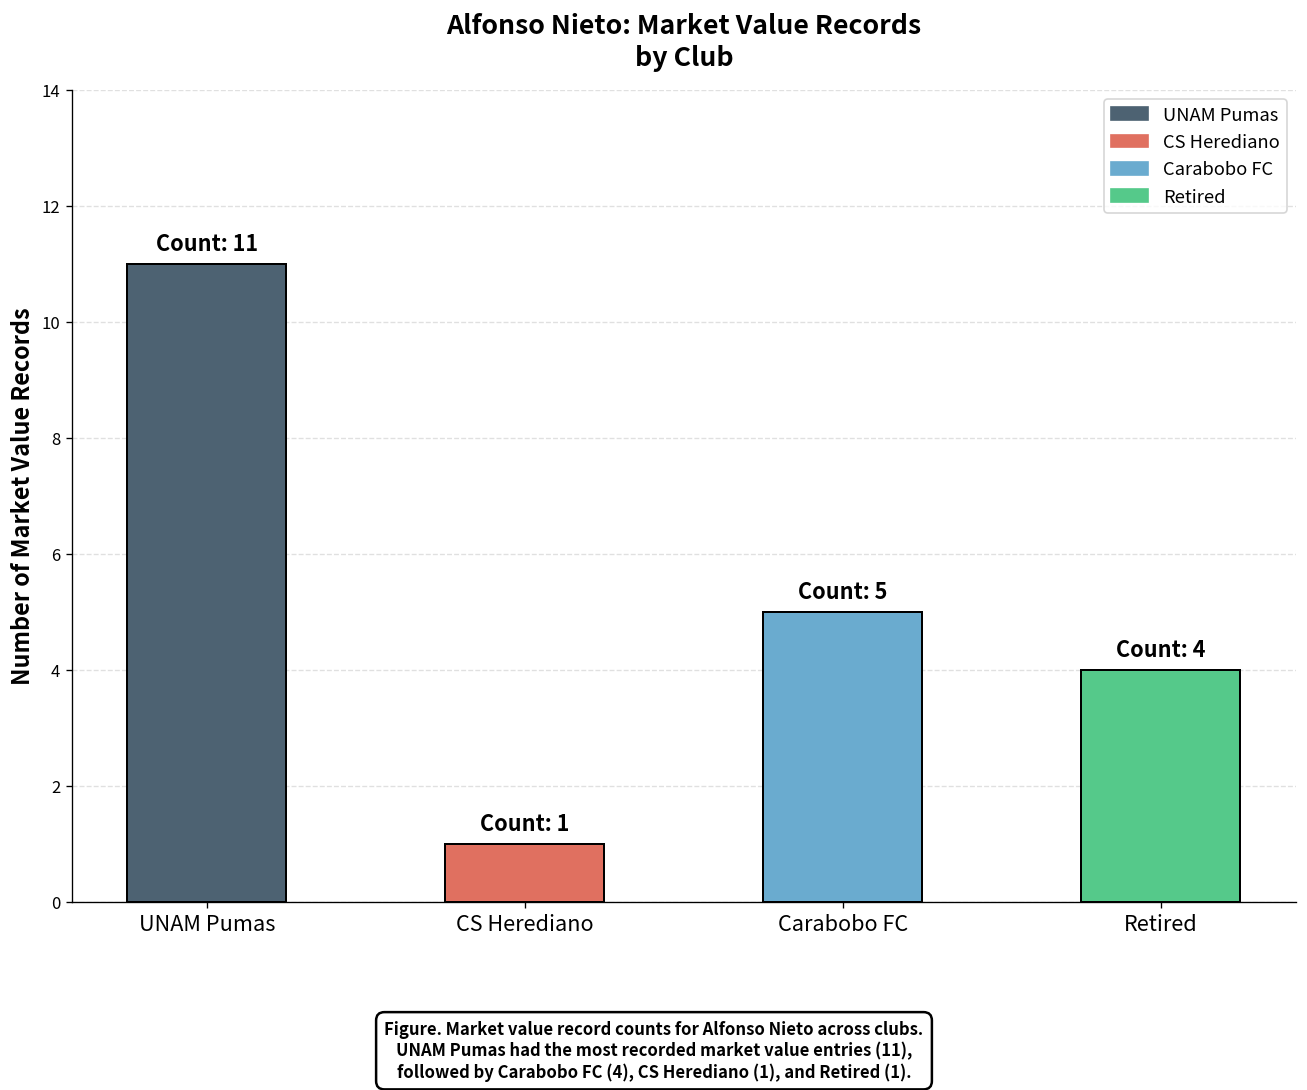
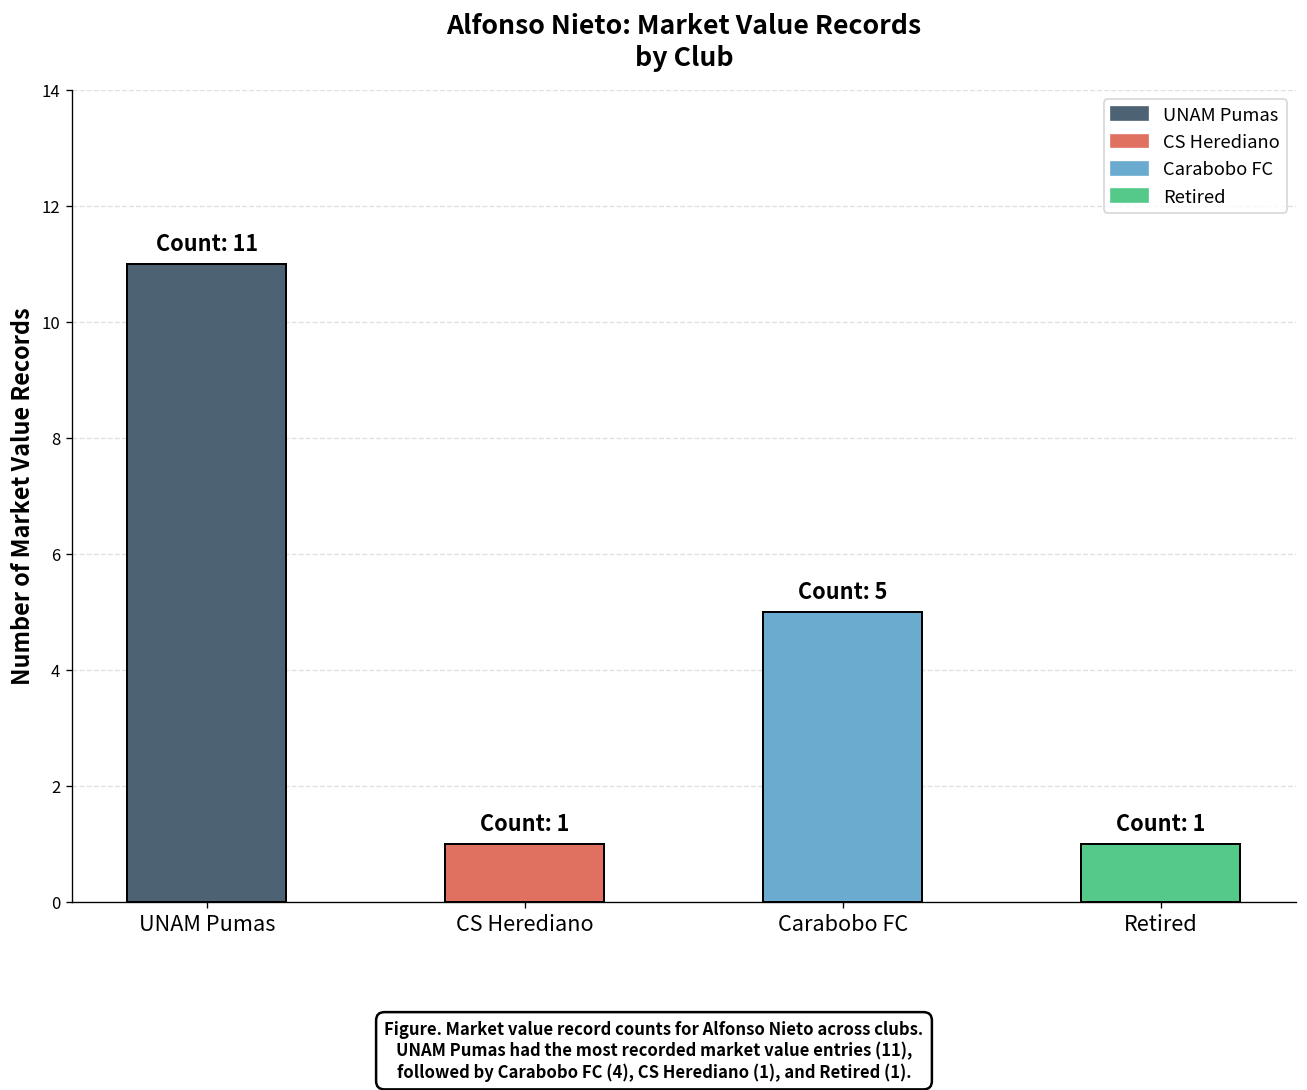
Retired: 4 -> 1
